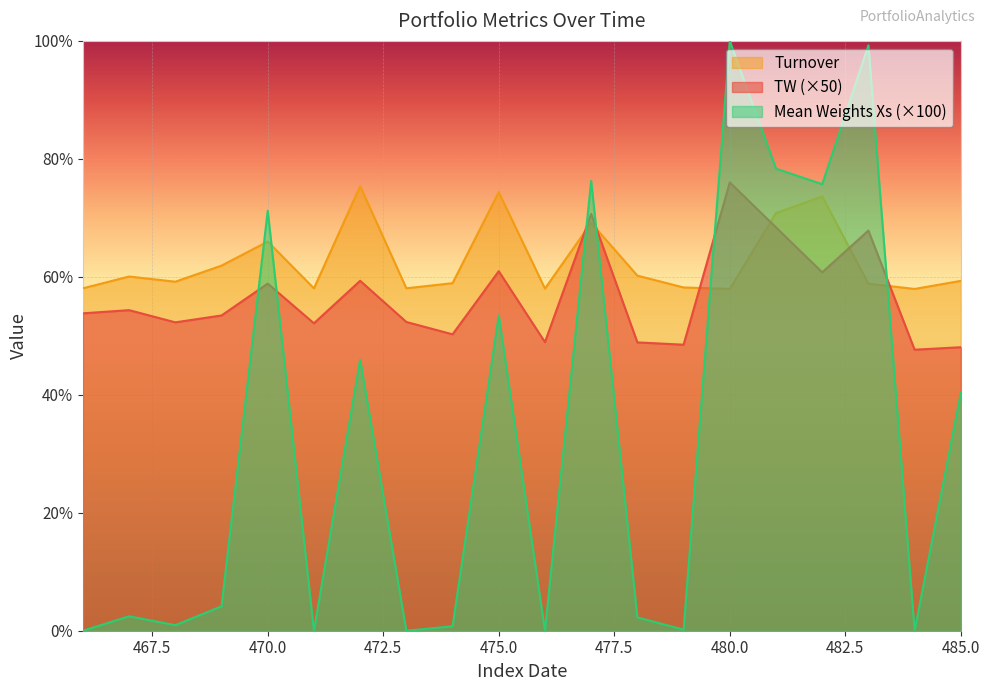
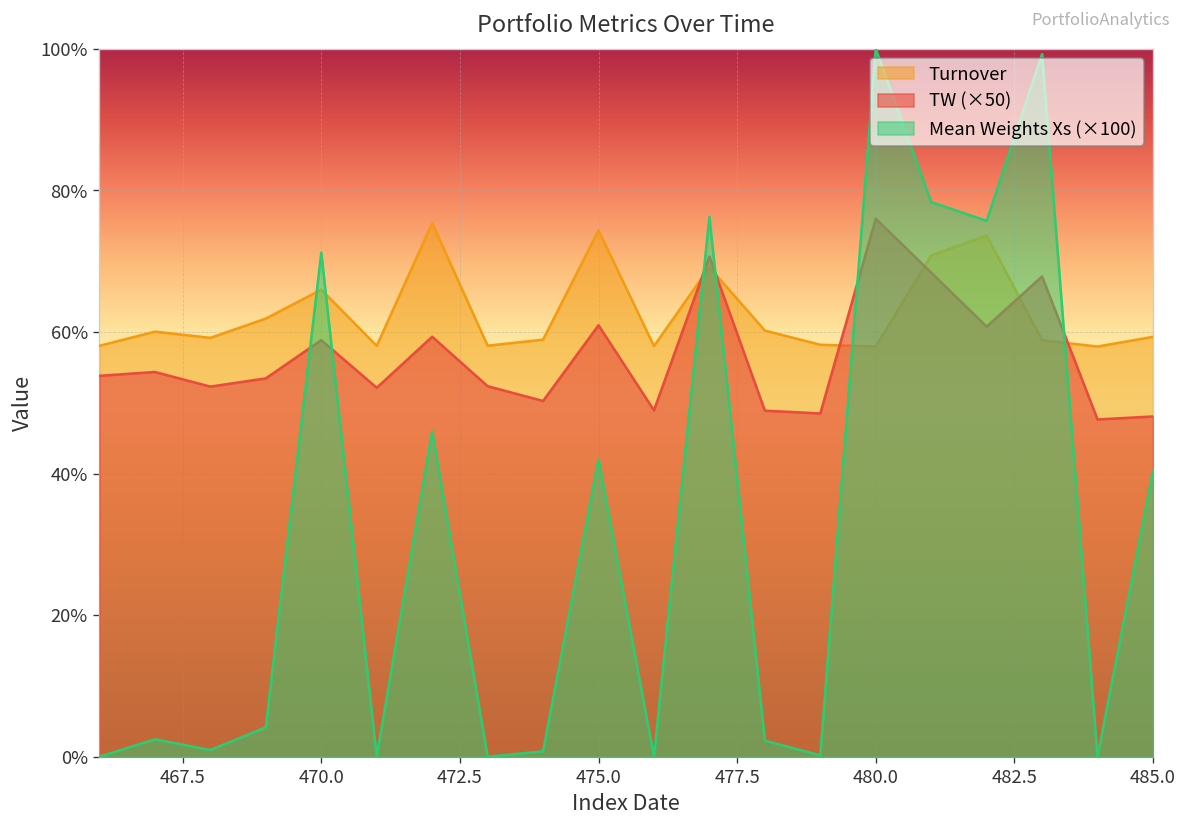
Mean Weights Xs (×100), 475.0: 53% -> 42%
